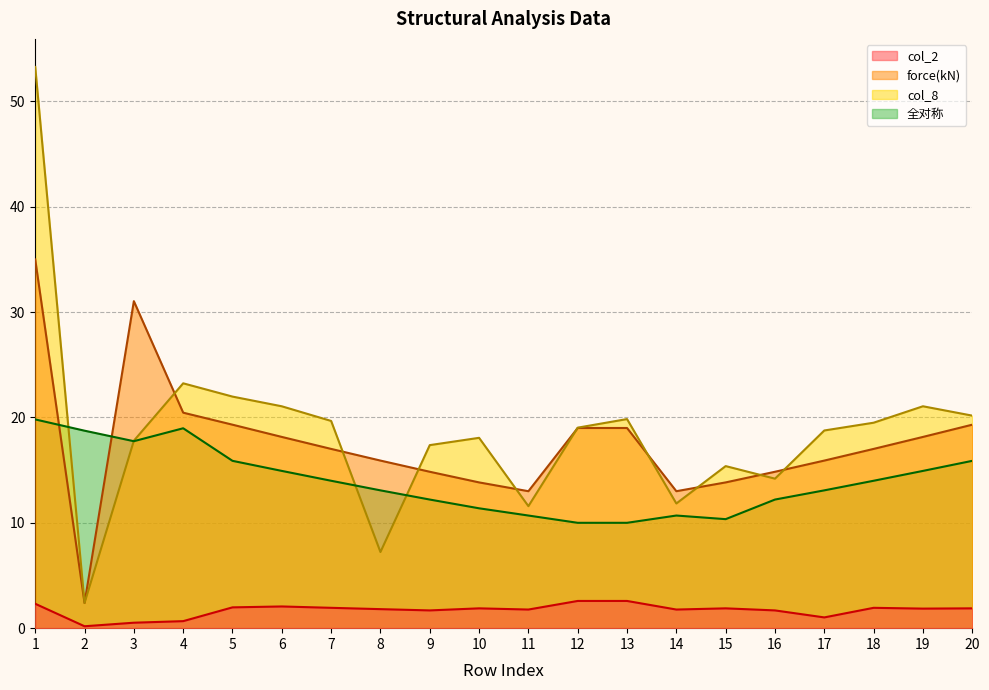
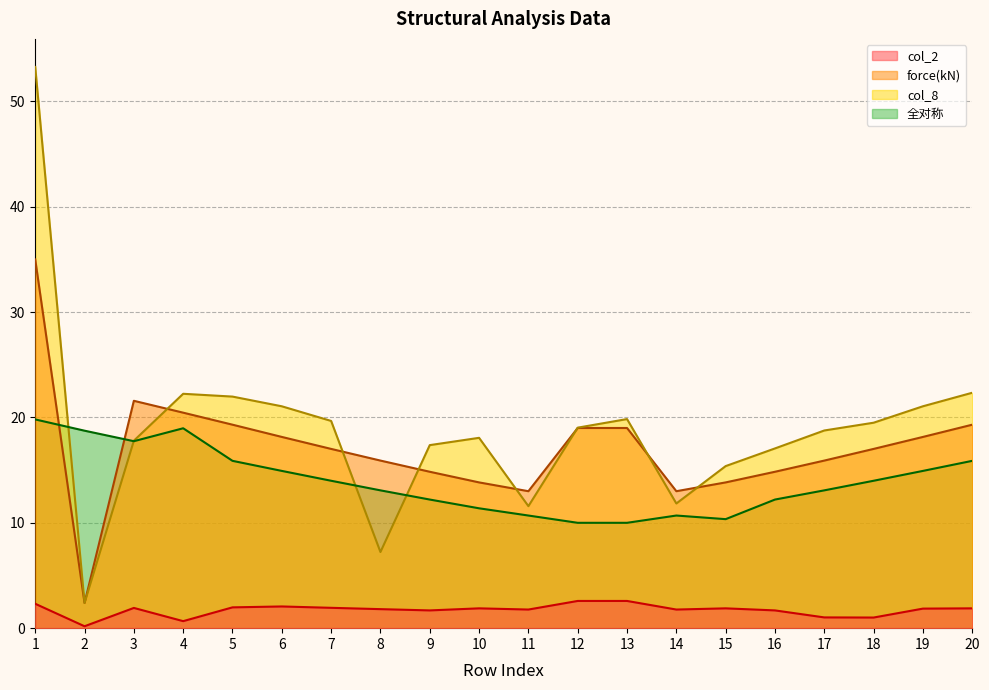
col_2, 3: 0.5 -> 1.9
force(kN), 3: 31.0 -> 21.6
col_8, 4: 23.2 -> 22.2
col_8, 16: 14.2 -> 17.1
col_2, 18: 1.9 -> 1.0
col_8, 20: 20.2 -> 22.3
